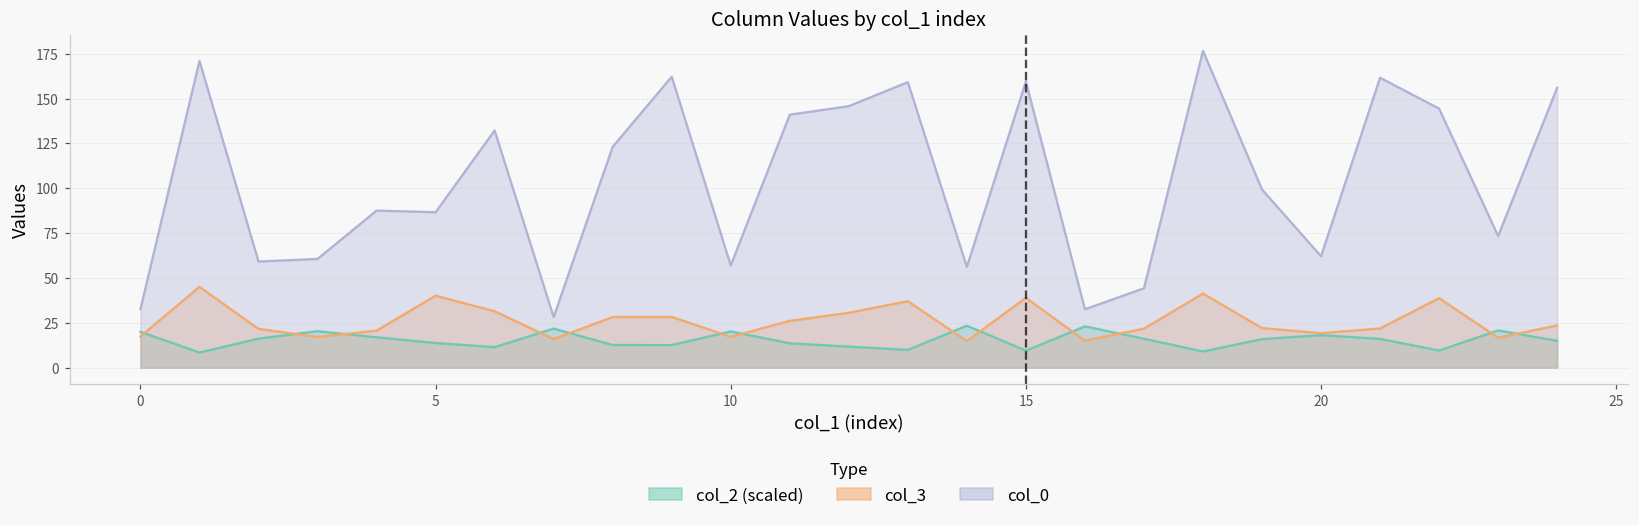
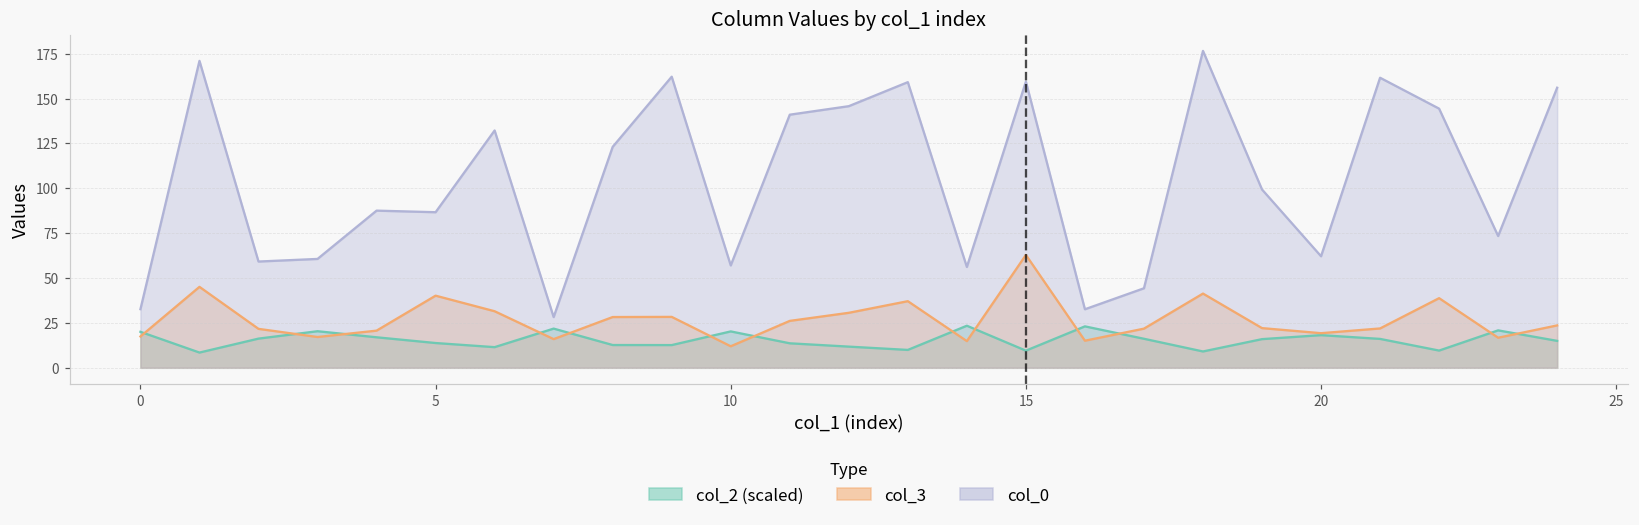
col_3, 10: 17 -> 12
col_3, 15: 39 -> 63
